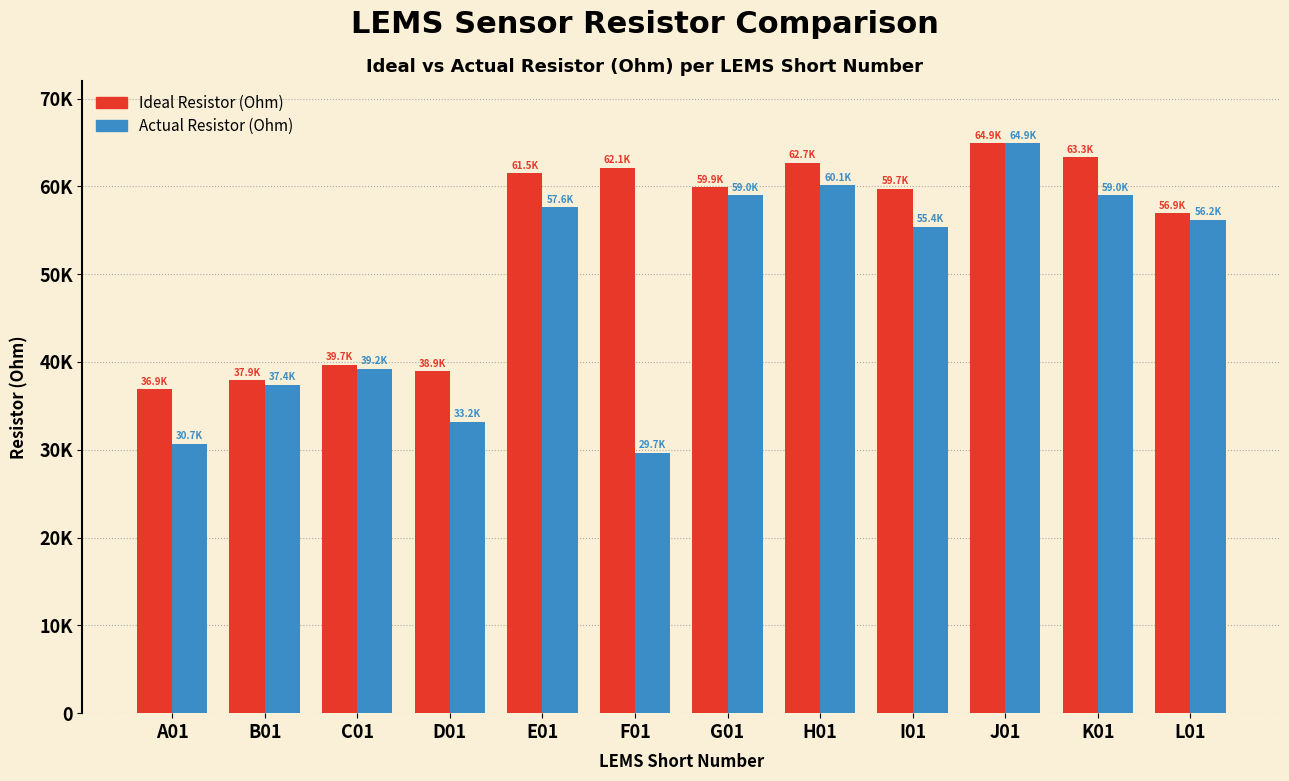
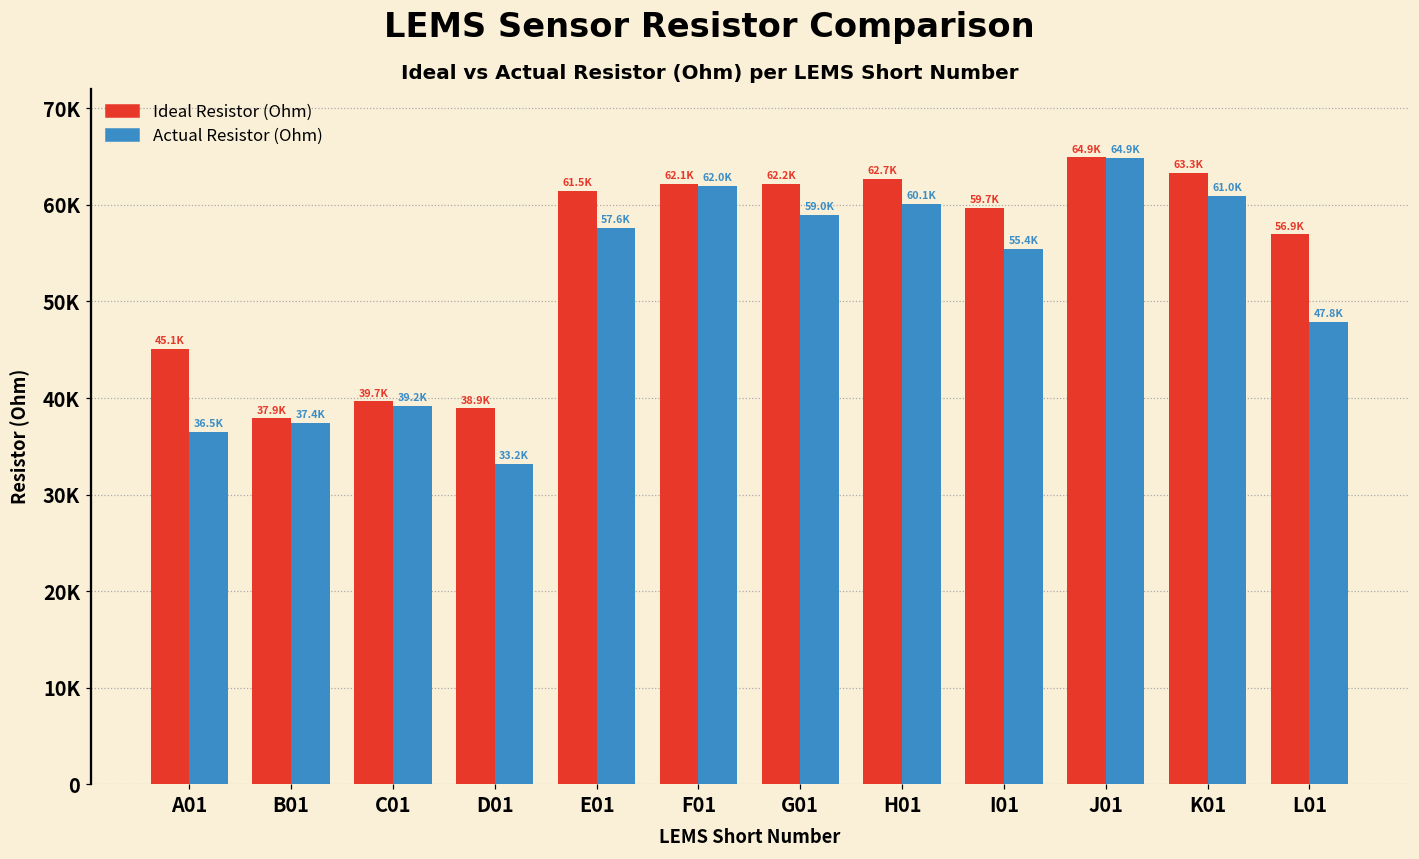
Ideal Resistor (Ohm), A01: 36.9K -> 45.1K
Actual Resistor (Ohm), A01: 30.7K -> 36.5K
Actual Resistor (Ohm), F01: 29.7K -> 62.0K
Ideal Resistor (Ohm), G01: 59.9K -> 62.2K
Actual Resistor (Ohm), K01: 59.0K -> 61.0K
Actual Resistor (Ohm), L01: 56.2K -> 47.8K
